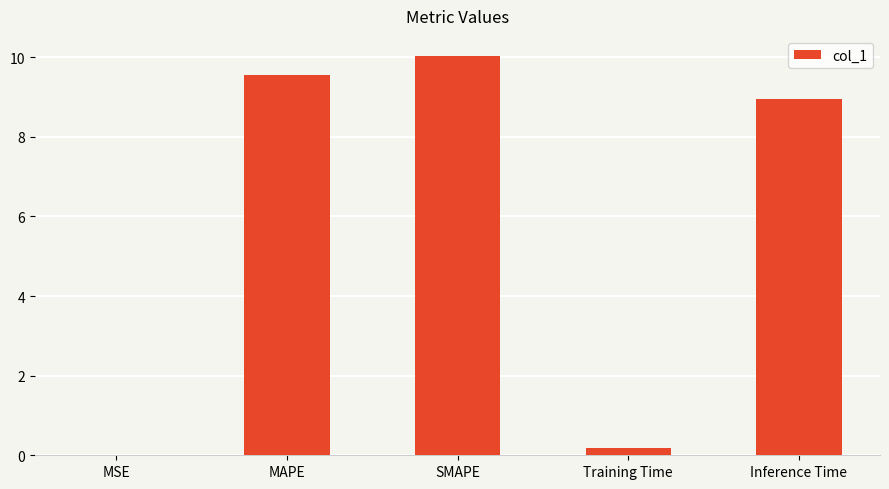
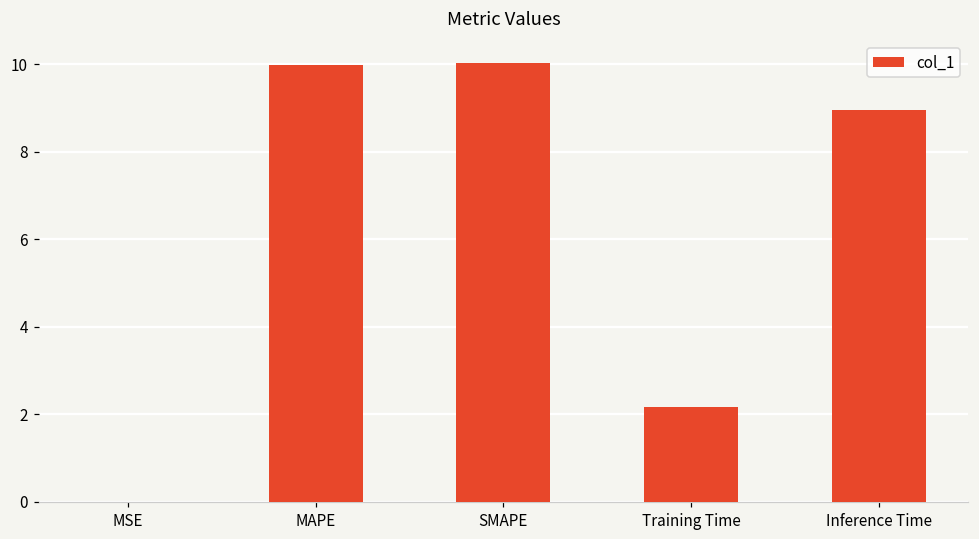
MAPE: 9.6 -> 10.0
Training Time: 0.2 -> 2.2
